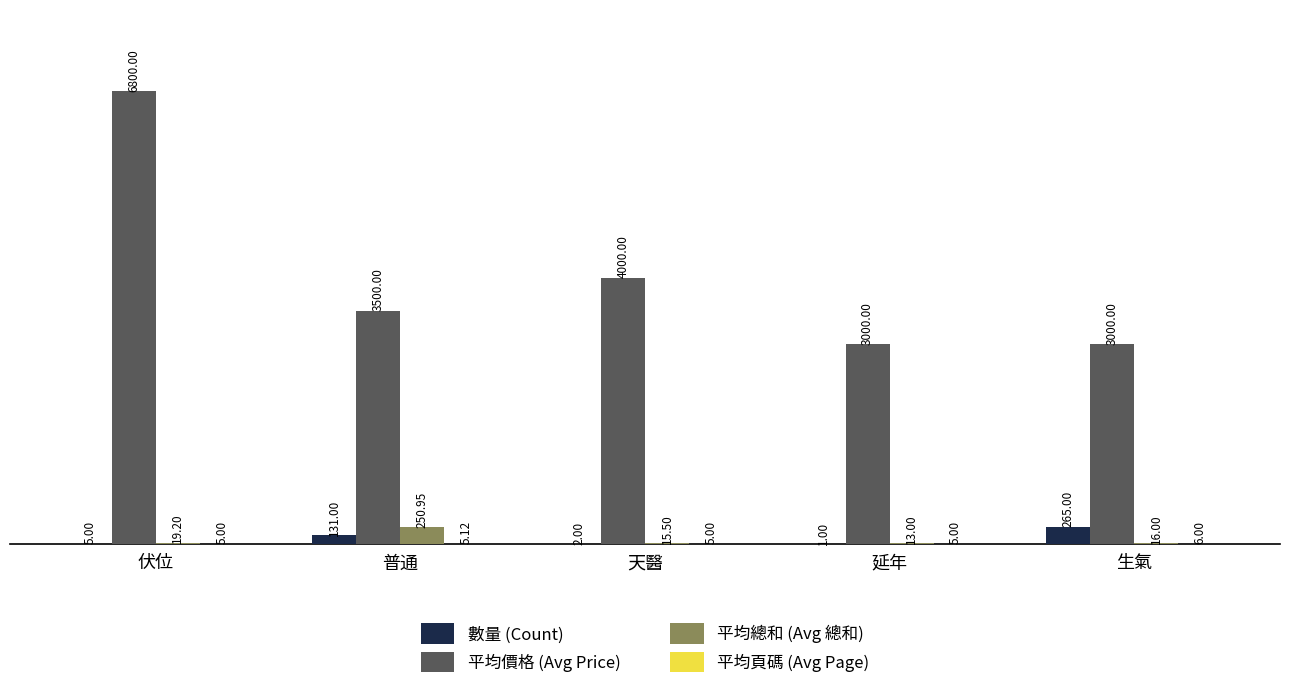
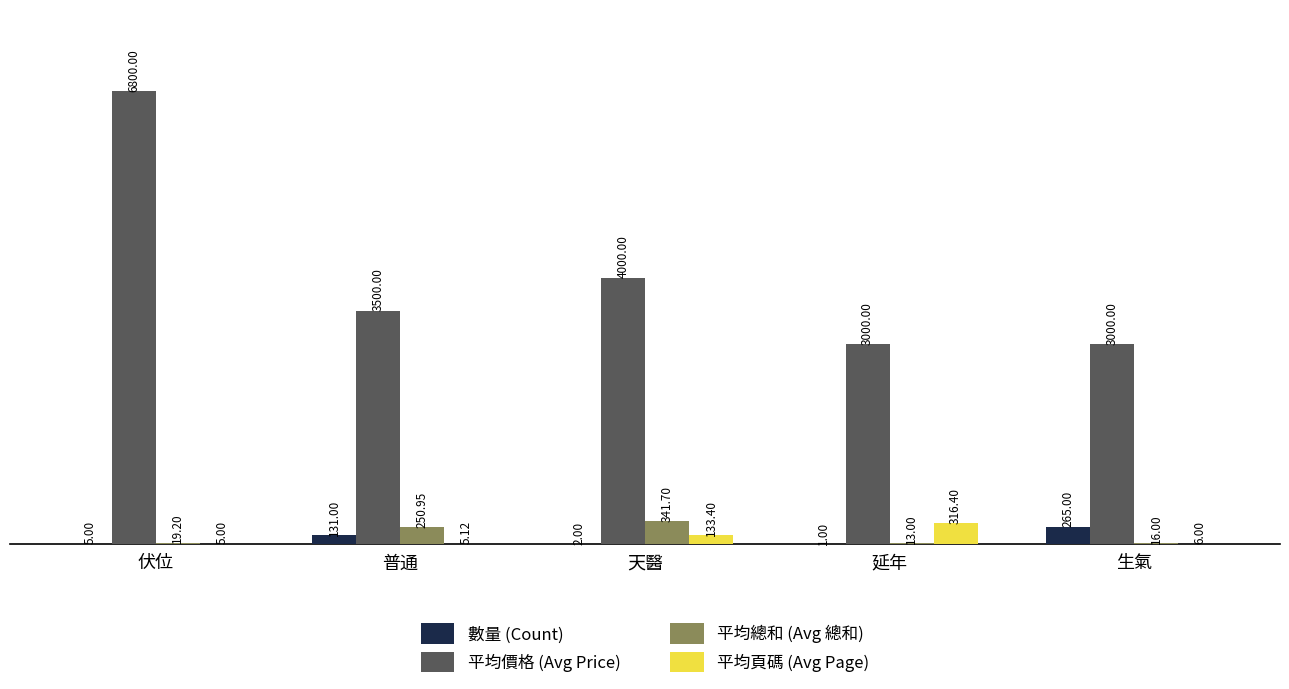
平均總和 (Avg 總和), 天醫: 15.50 -> 341.70
平均頁碼 (Avg Page), 天醫: 5.00 -> 133.40
平均頁碼 (Avg Page), 延年: 5.00 -> 316.40
